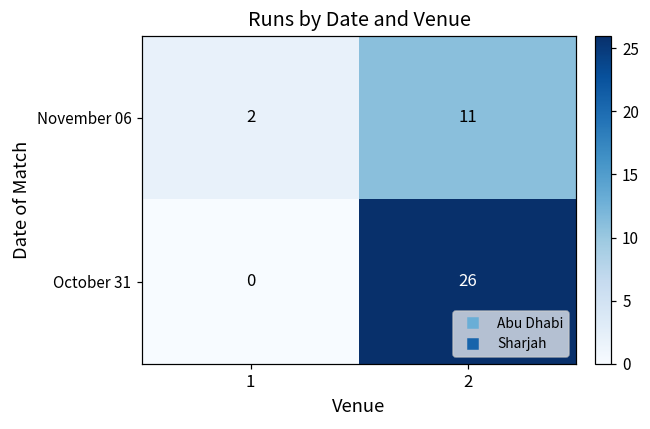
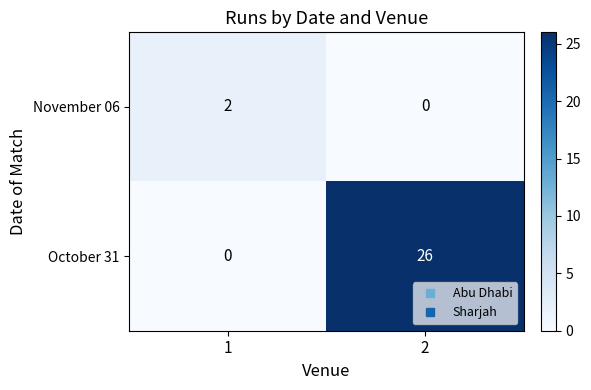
November 06, 2: 11 -> 0
